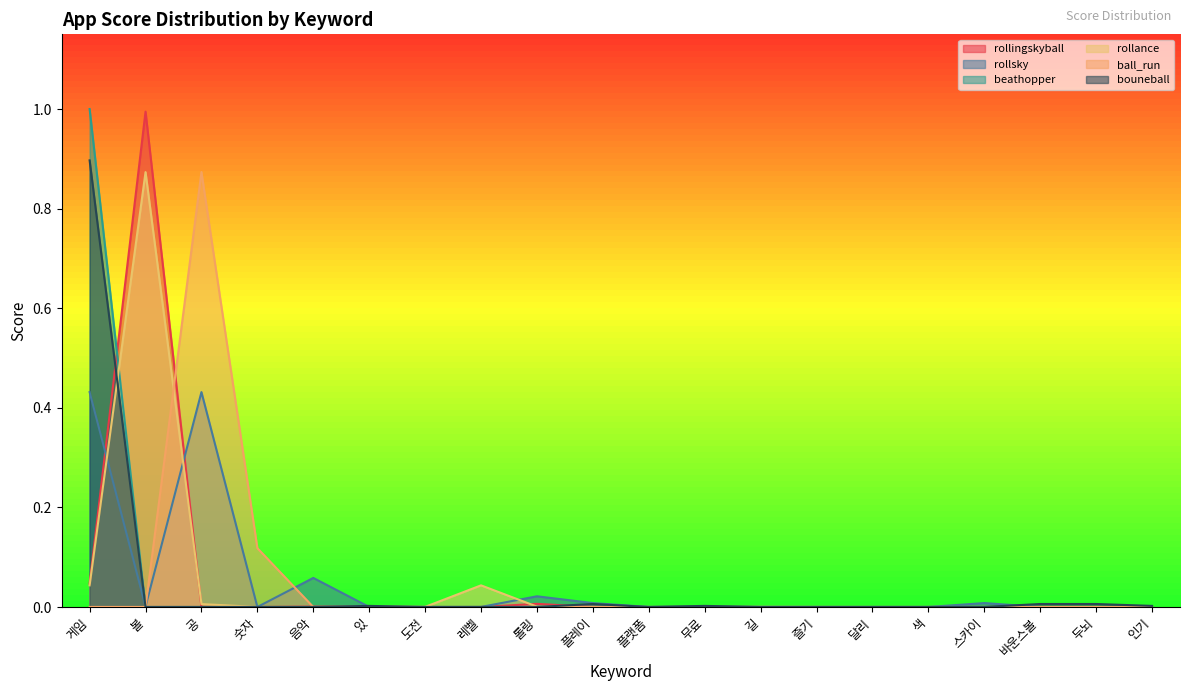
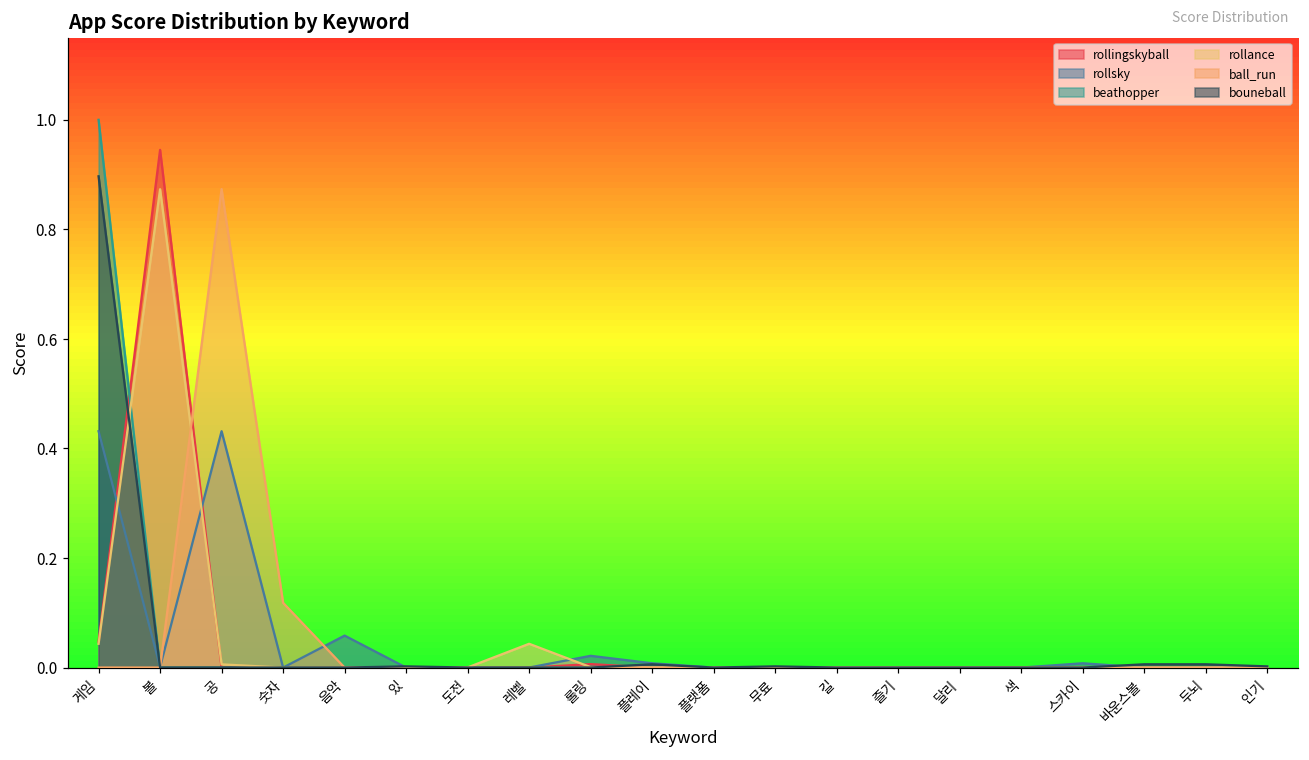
rollingskyball, 볼: 0.99 -> 0.95
